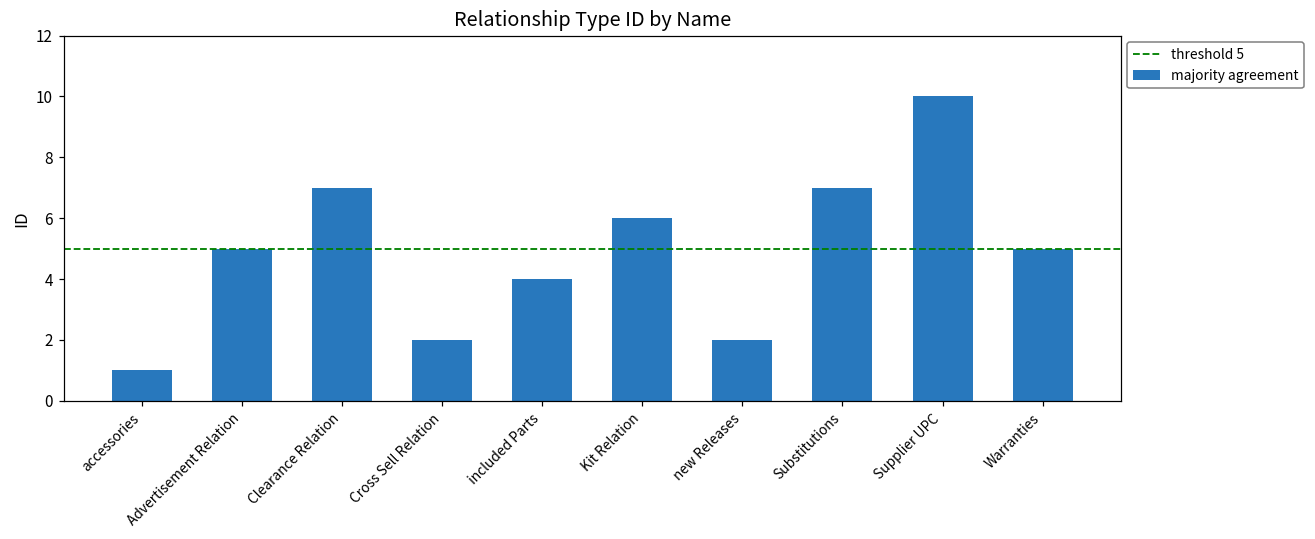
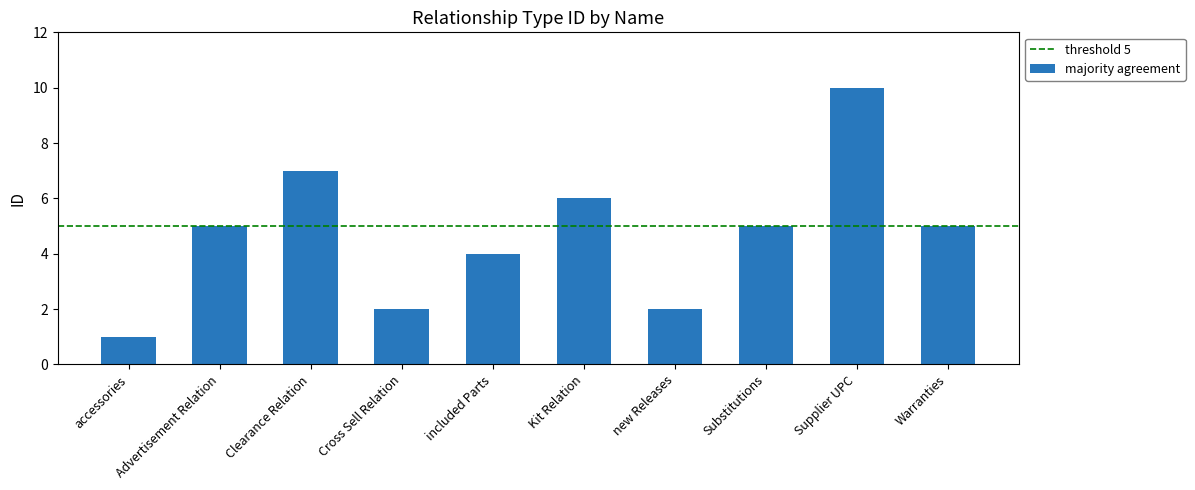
Substitutions: 7 -> 5
